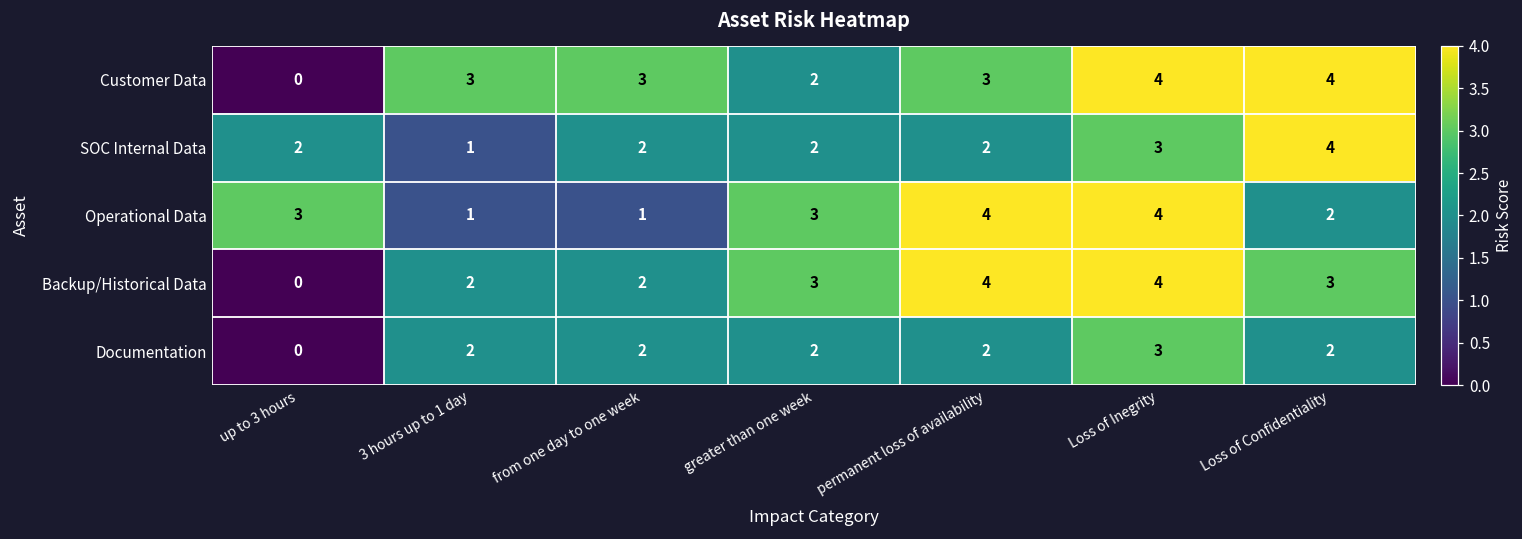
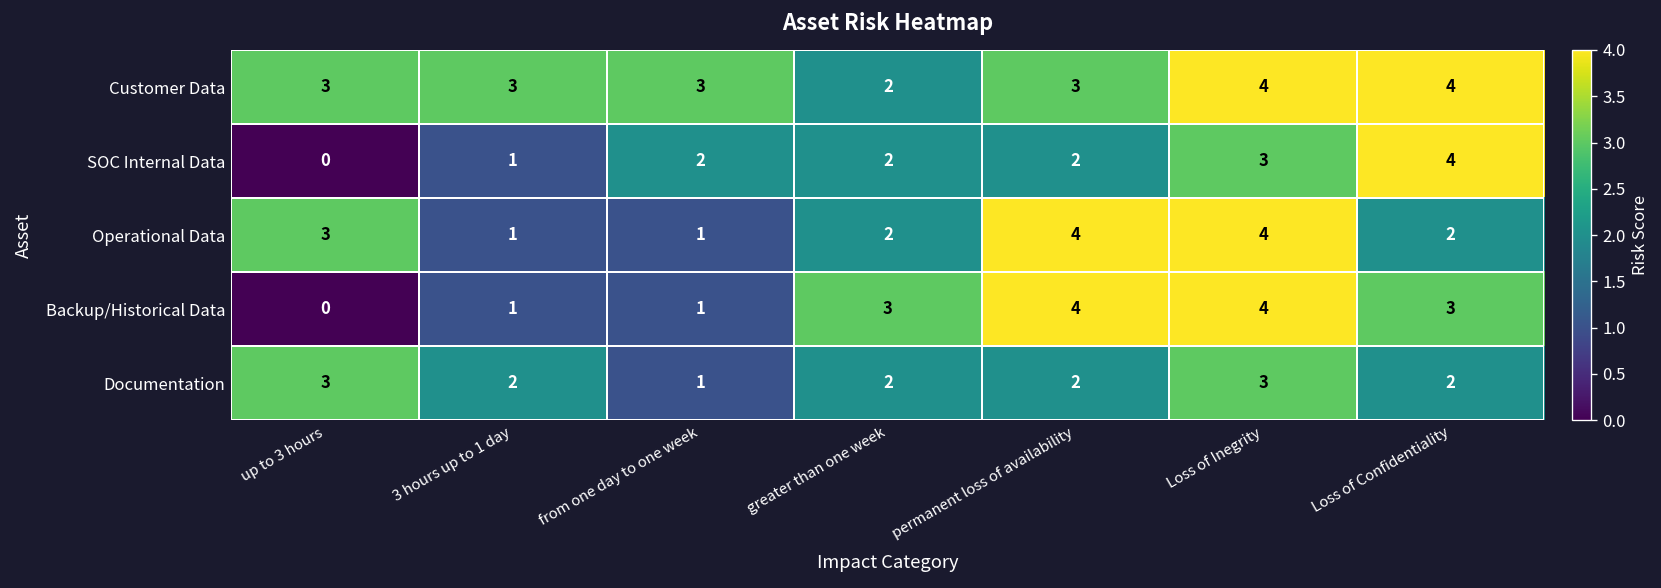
Customer Data, up to 3 hours: 0 -> 3
SOC Internal Data, up to 3 hours: 2 -> 0
Operational Data, greater than one week: 3 -> 2
Backup/Historical Data, 3 hours up to 1 day: 2 -> 1
Backup/Historical Data, from one day to one week: 2 -> 1
Documentation, up to 3 hours: 0 -> 3
Documentation, from one day to one week: 2 -> 1
